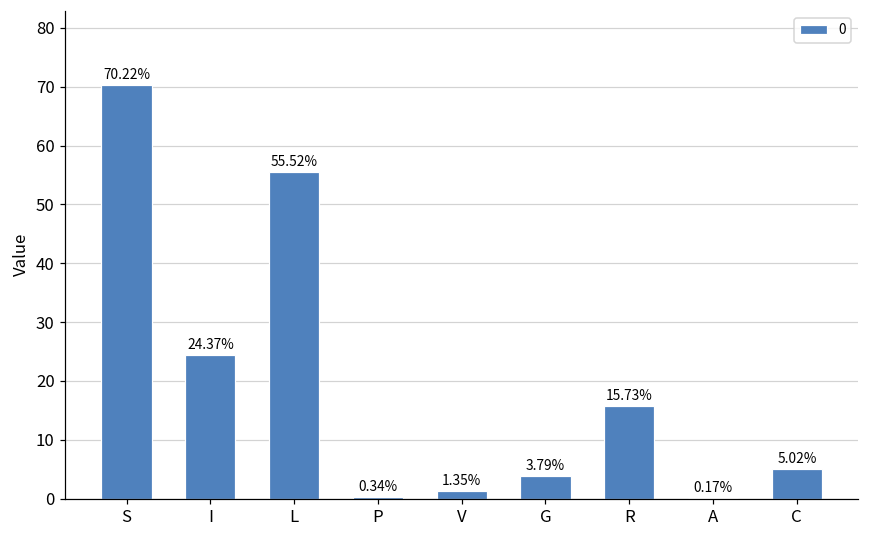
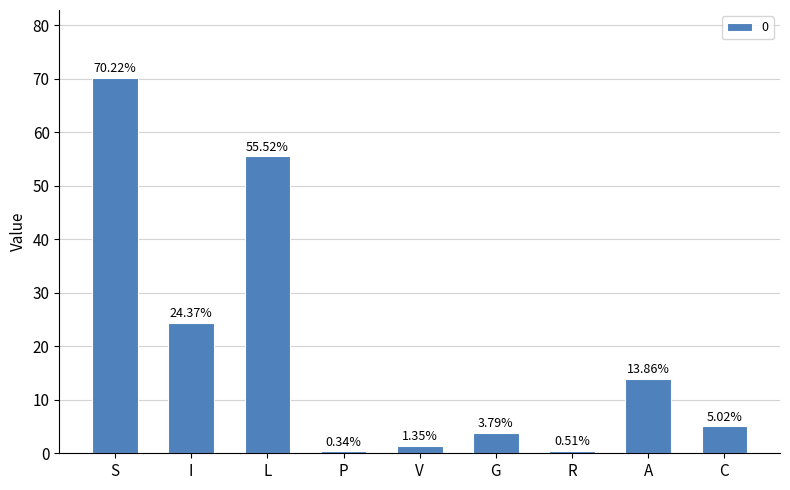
R: 15.73% -> 0.51%
A: 0.17% -> 13.86%
